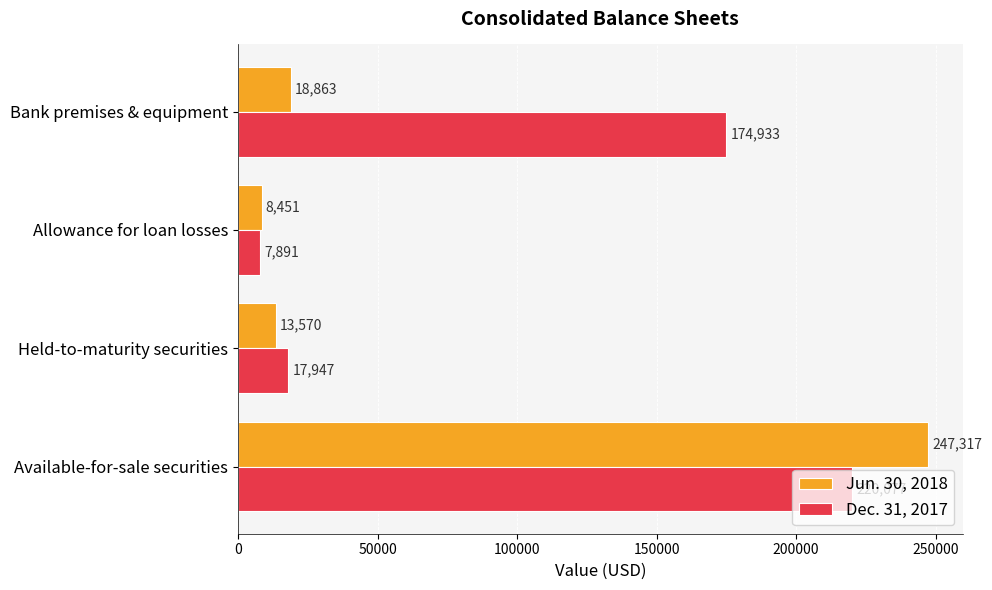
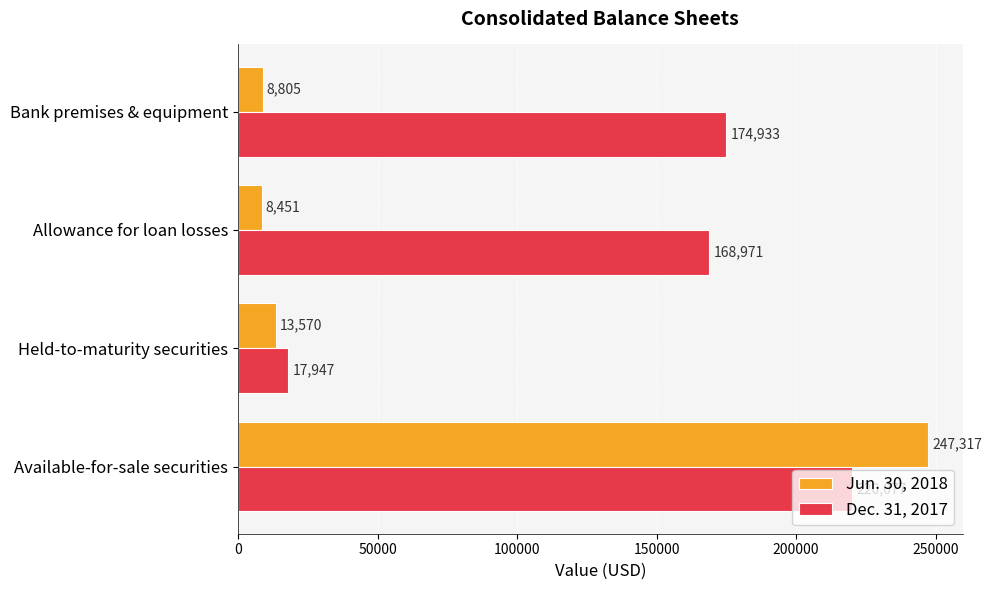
Jun. 30, 2018, Bank premises & equipment: 18,863 -> 8,805
Dec. 31, 2017, Allowance for loan losses: 7,891 -> 168,971
